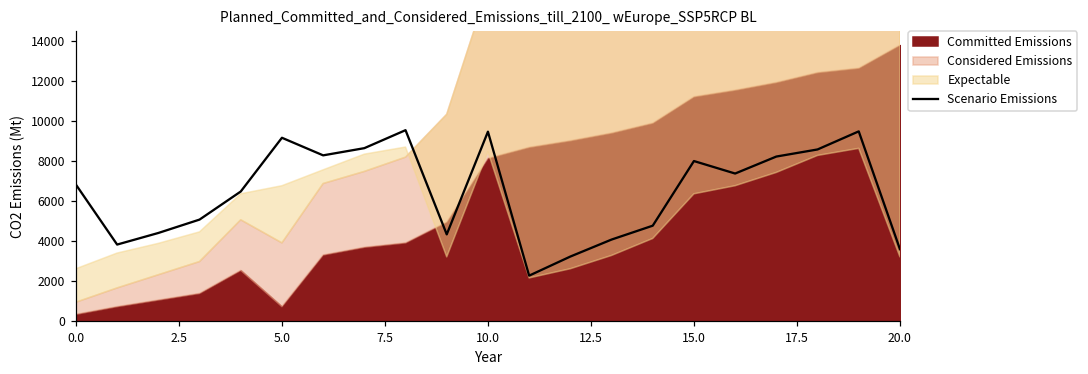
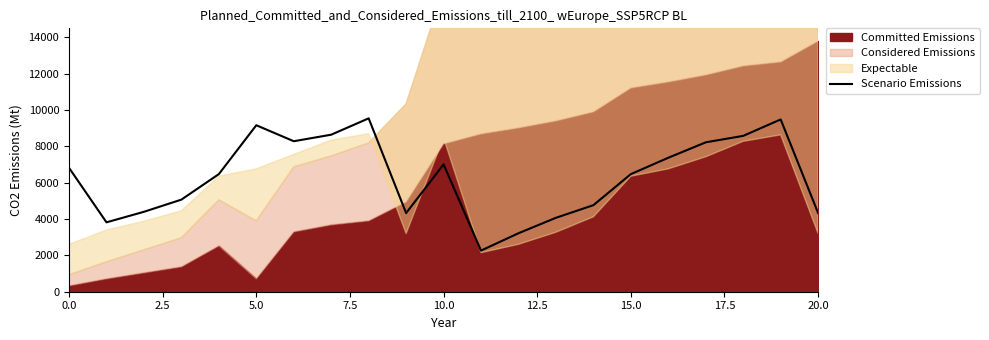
Scenario Emissions, 10.0: 9500 -> 7000
Scenario Emissions, 15.0: 8000 -> 6500
Scenario Emissions, 20.0: 3600 -> 4300
